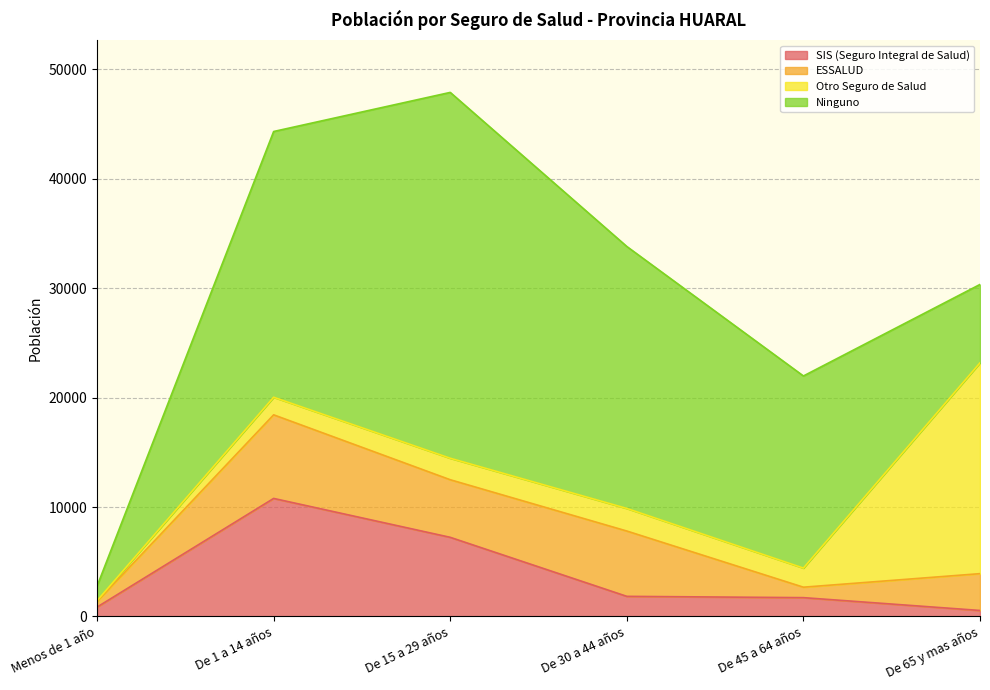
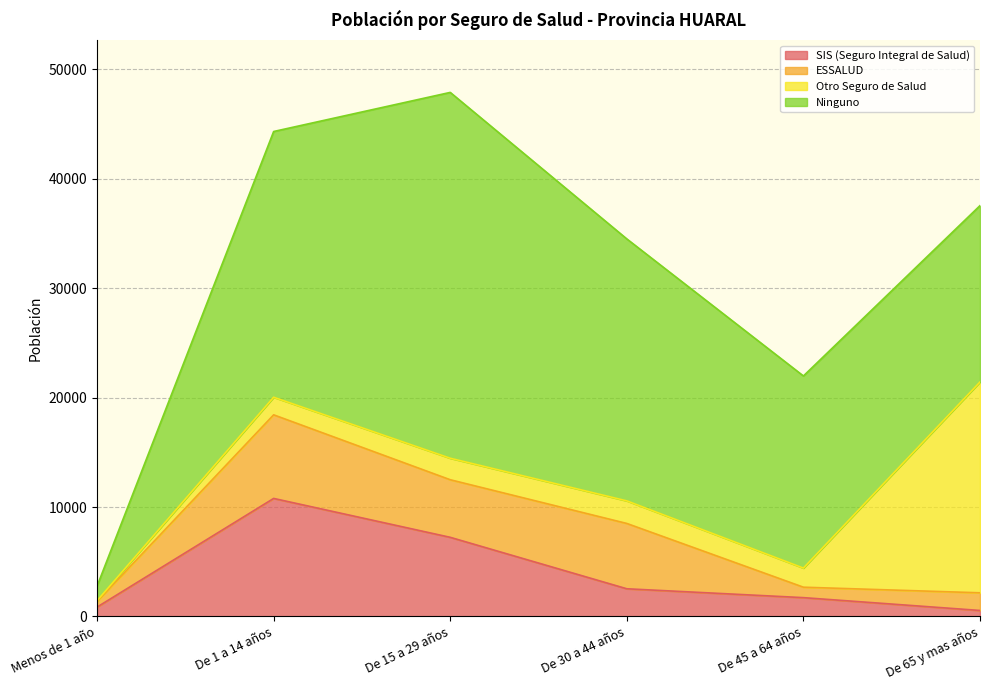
SIS (Seguro Integral de Salud), De 30 a 44 años: 1800 -> 2500
ESSALUD, De 65 y mas años: 3400 -> 1600
Ninguno, De 65 y mas años: 7200 -> 16100
